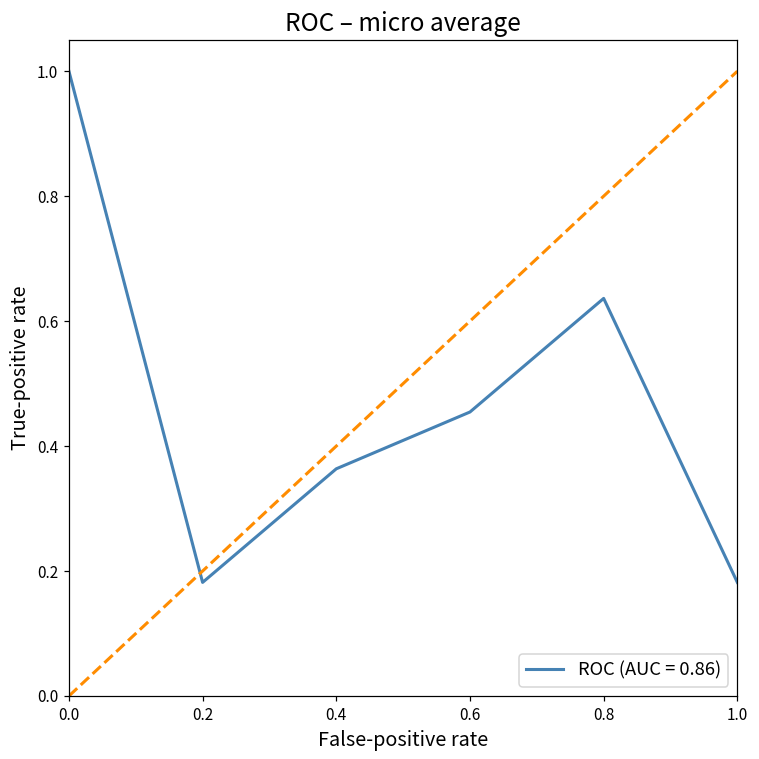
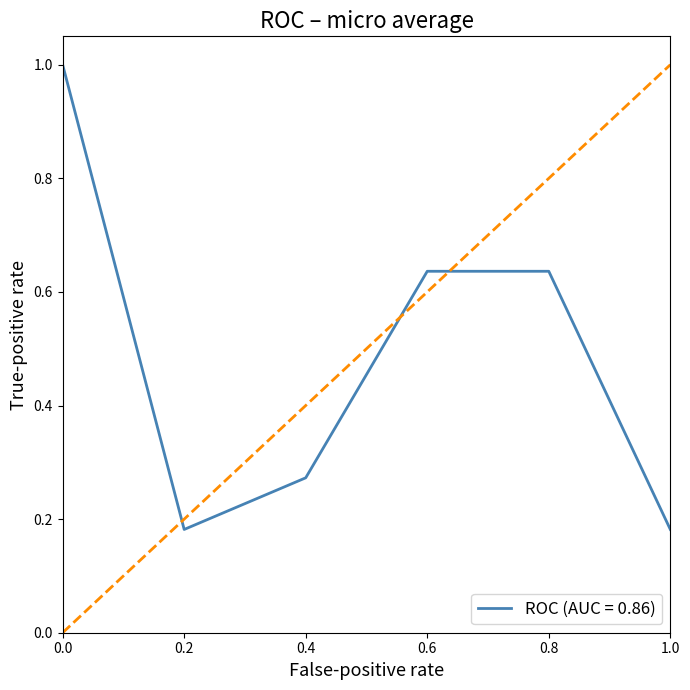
ROC (AUC = 0.86), 0.4: 0.36 -> 0.27
ROC (AUC = 0.86), 0.6: 0.45 -> 0.64
